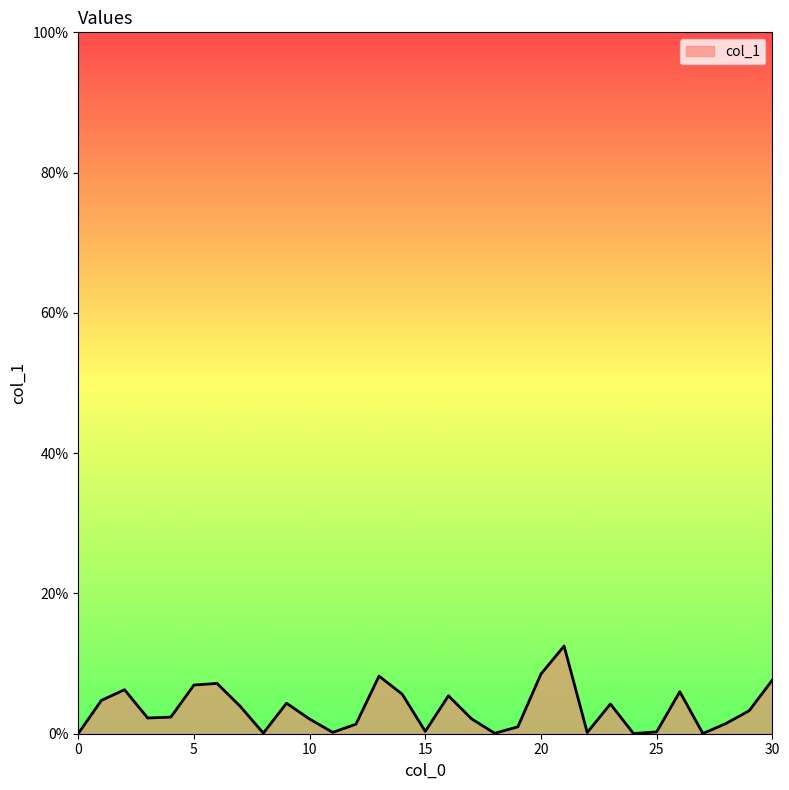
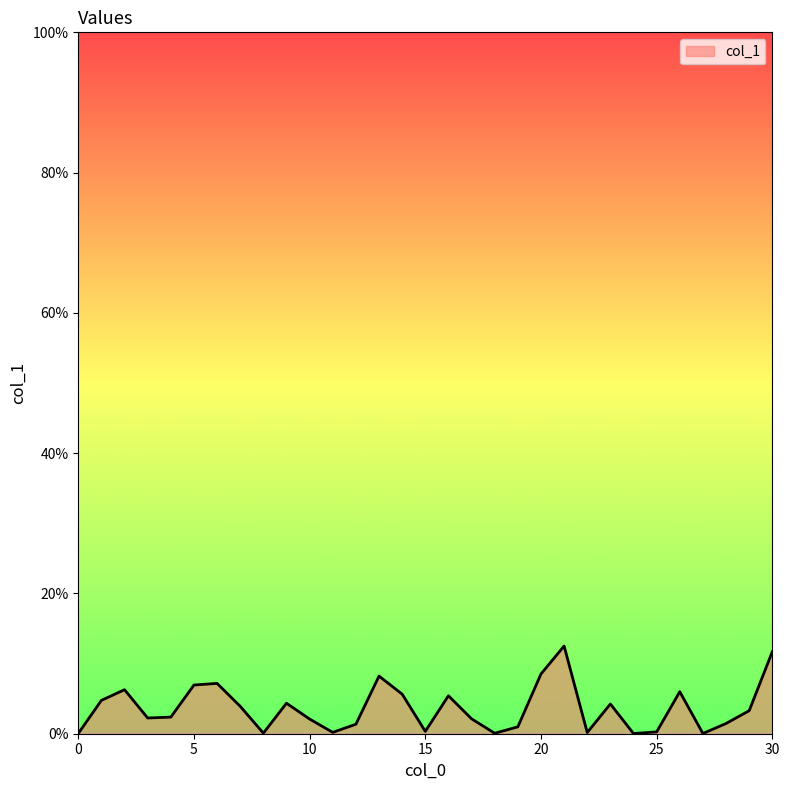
30: 8% -> 12%
